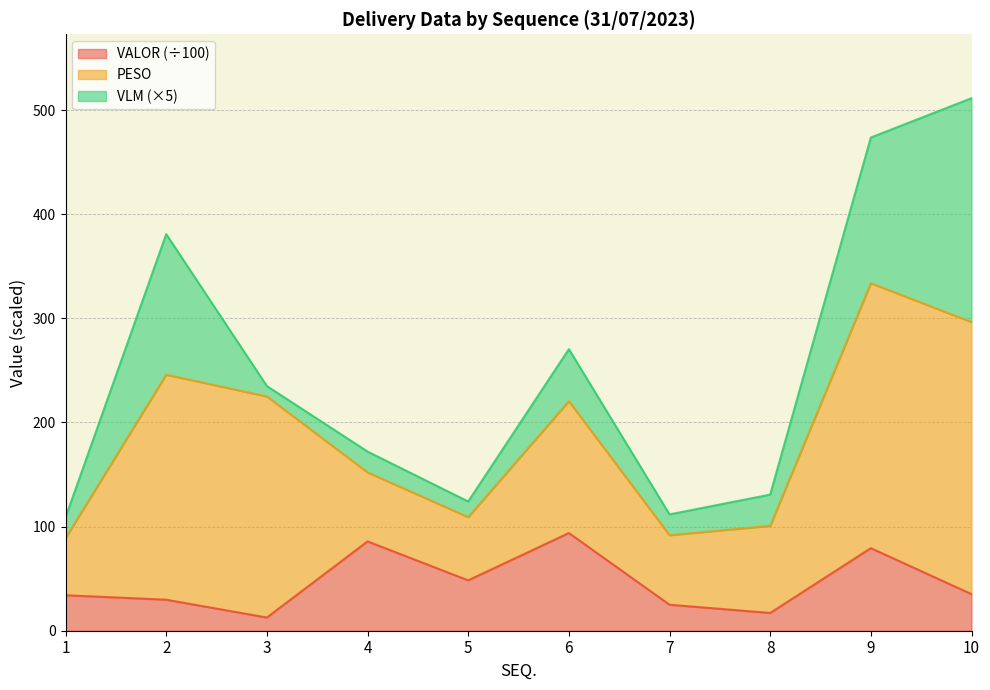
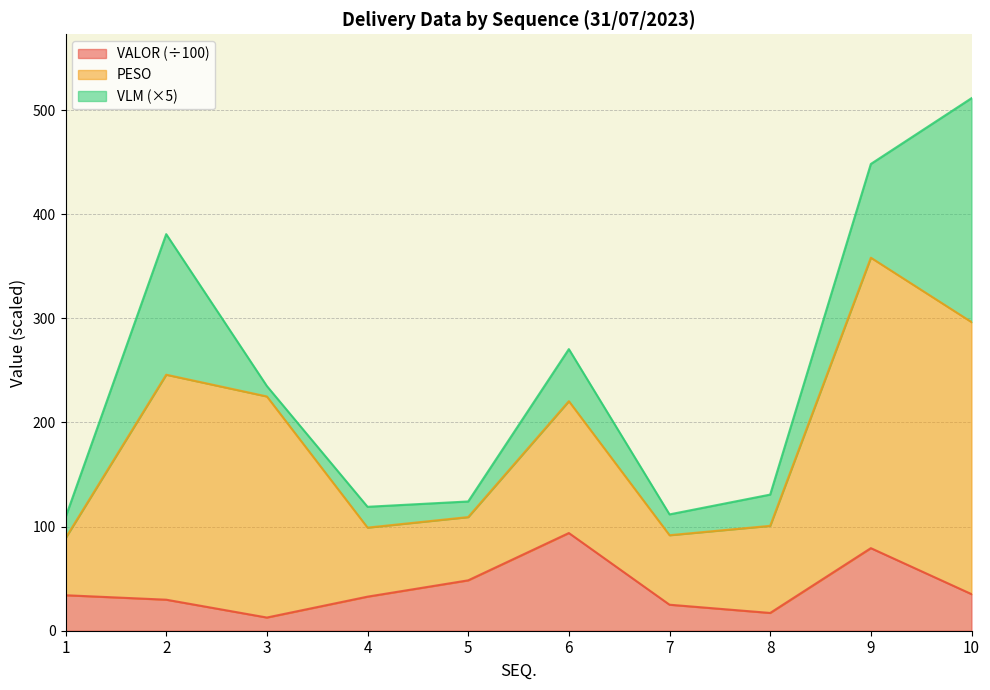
VALOR (÷100), 4: 86 -> 33
PESO, 9: 254 -> 279
VLM (×5), 9: 140 -> 90
